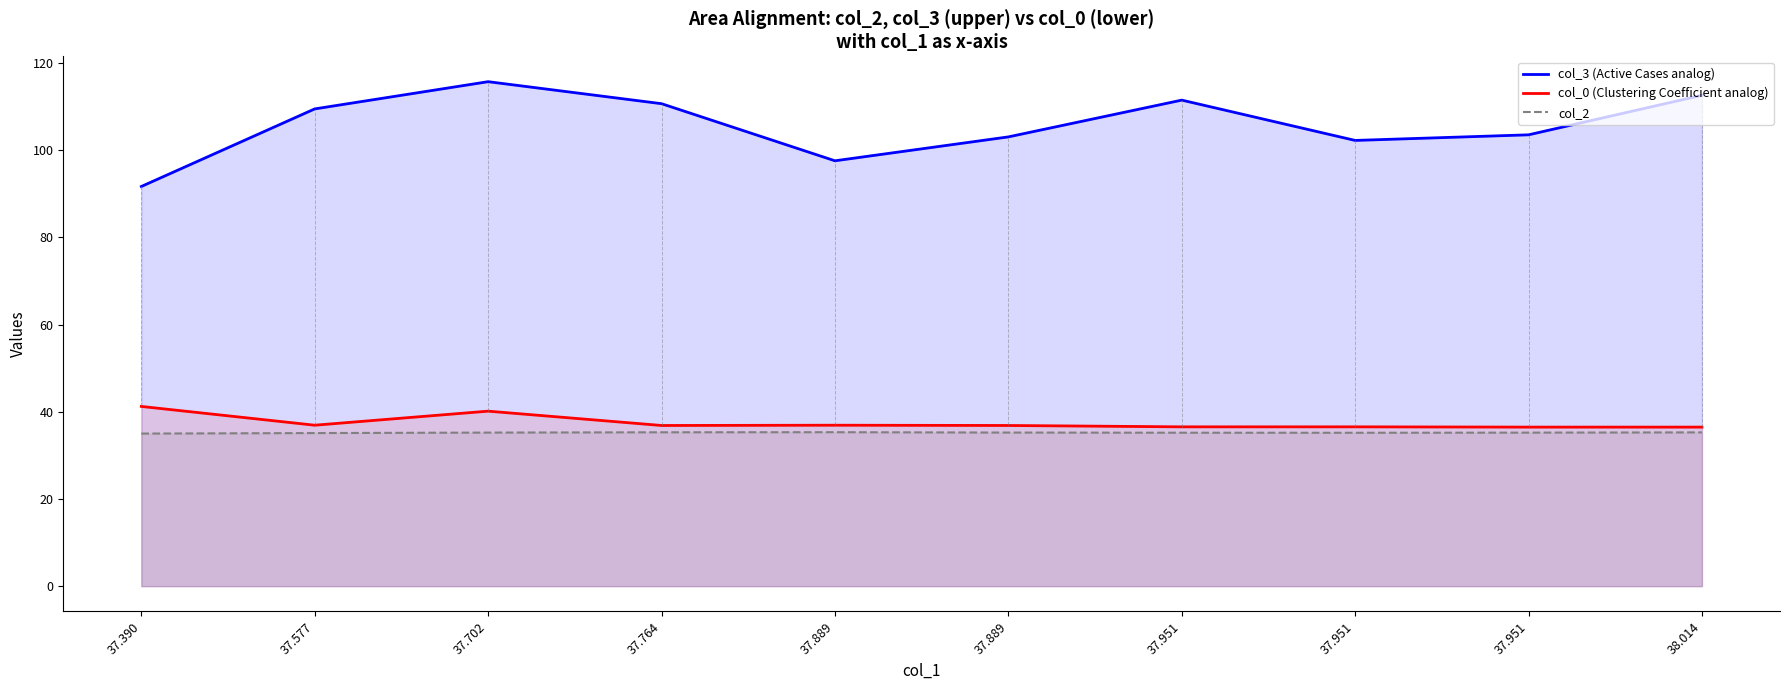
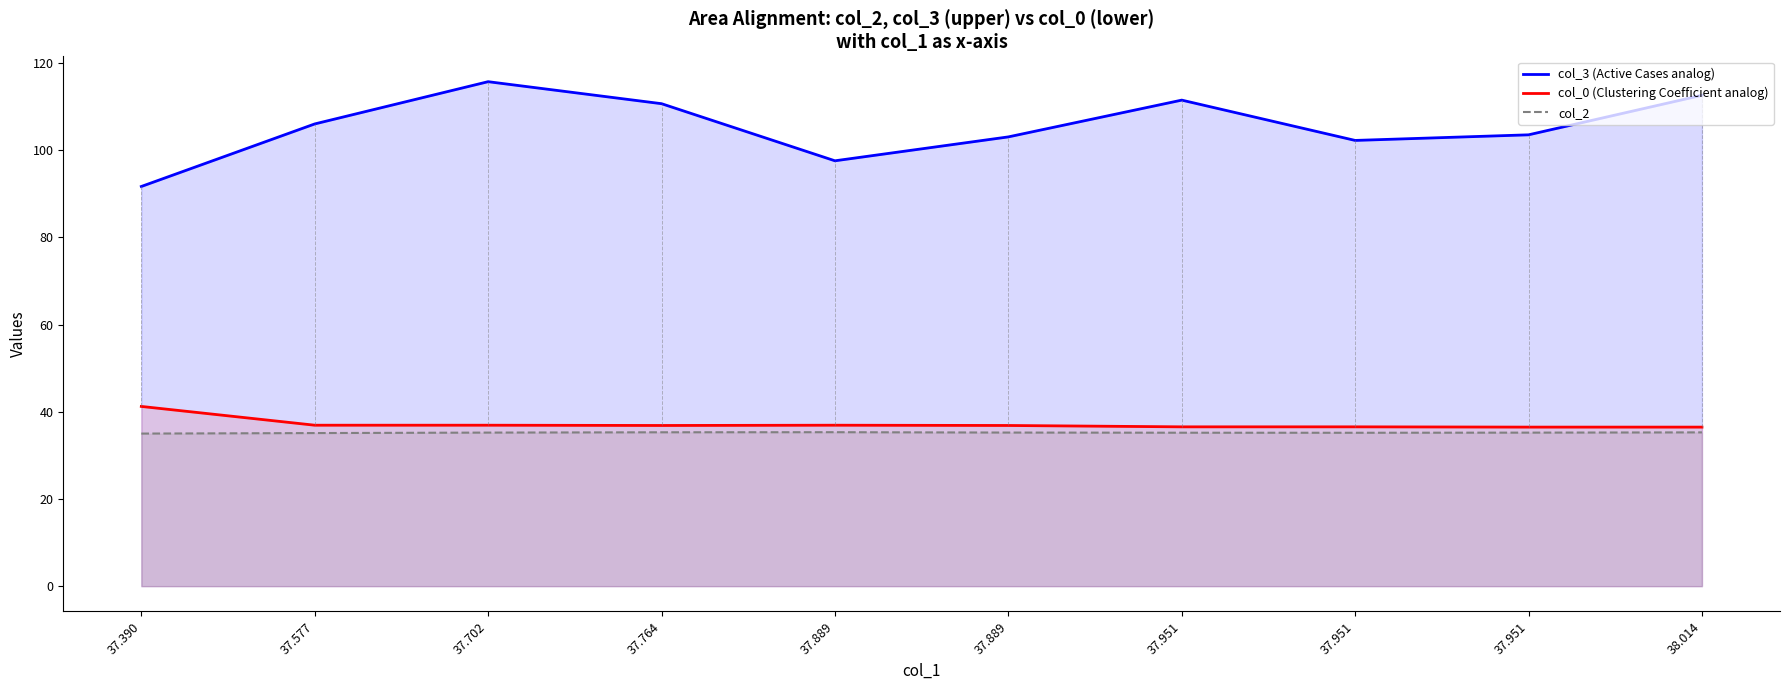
col_3 (Active Cases analog), 37.577: 109 -> 106
col_0 (Clustering Coefficient analog), 37.702: 40 -> 37
